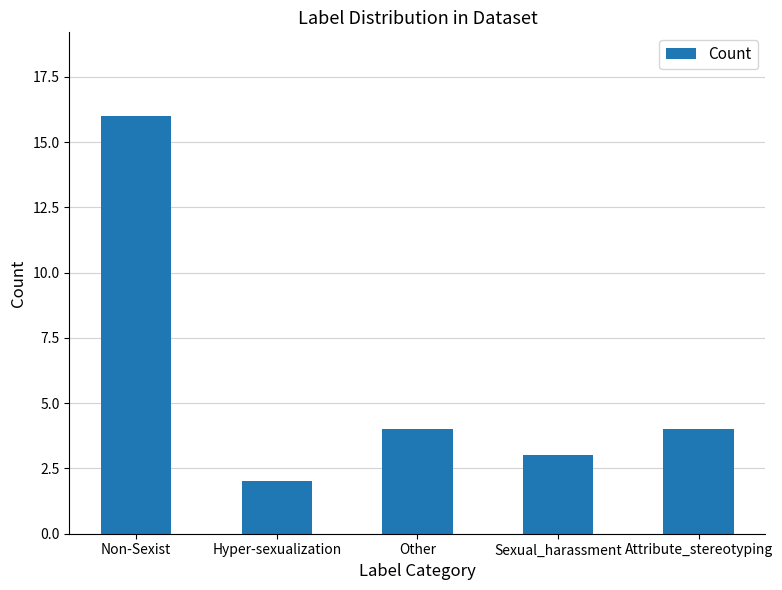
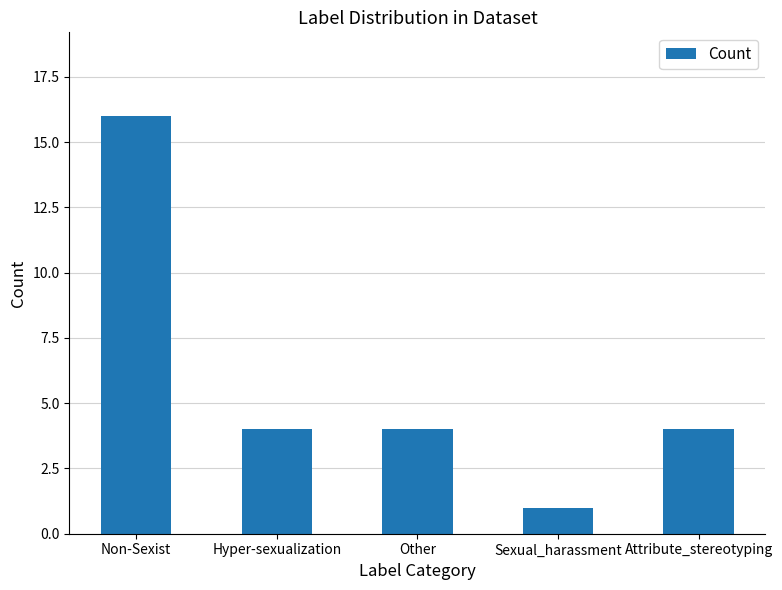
Hyper-sexualization: 2 -> 4
Sexual_harassment: 3 -> 1
